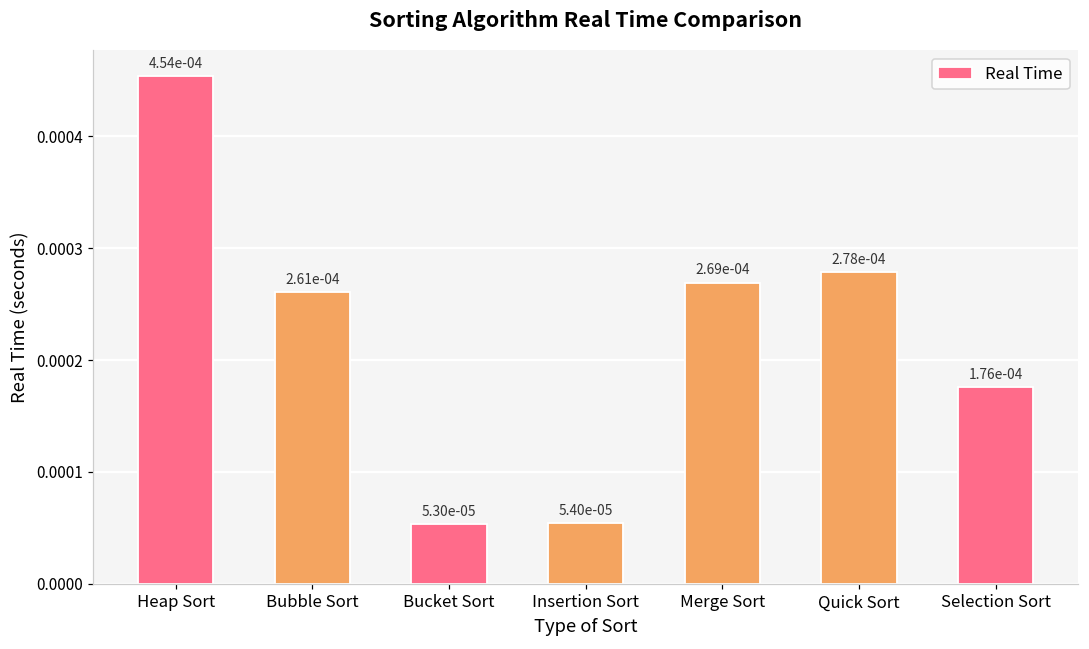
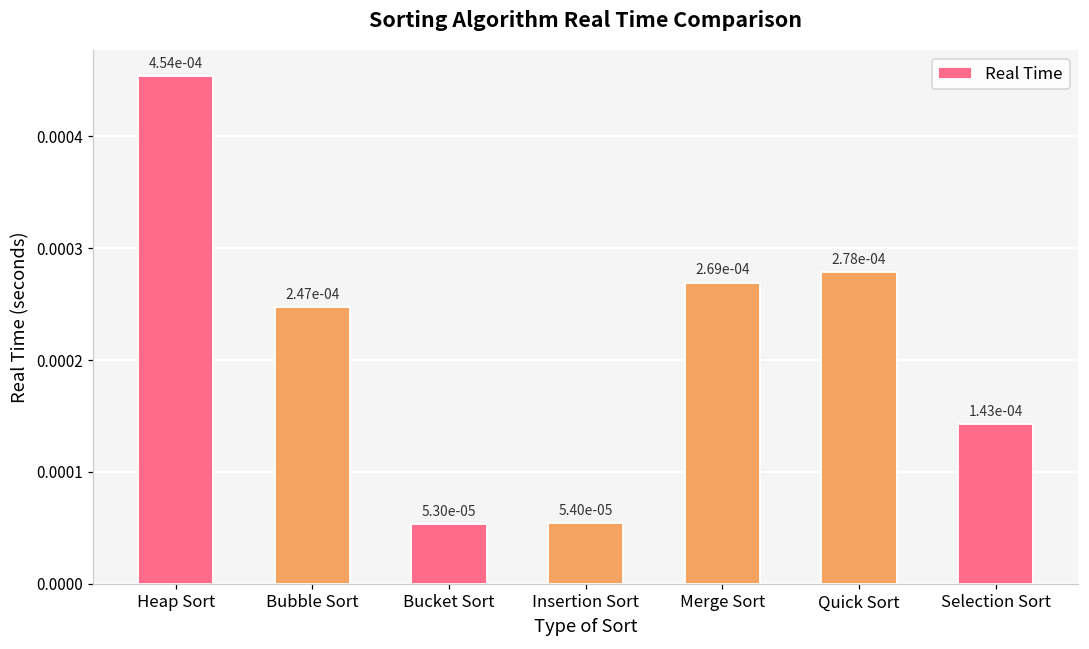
Bubble Sort: 2.61e-04 -> 2.47e-04
Selection Sort: 1.76e-04 -> 1.43e-04
